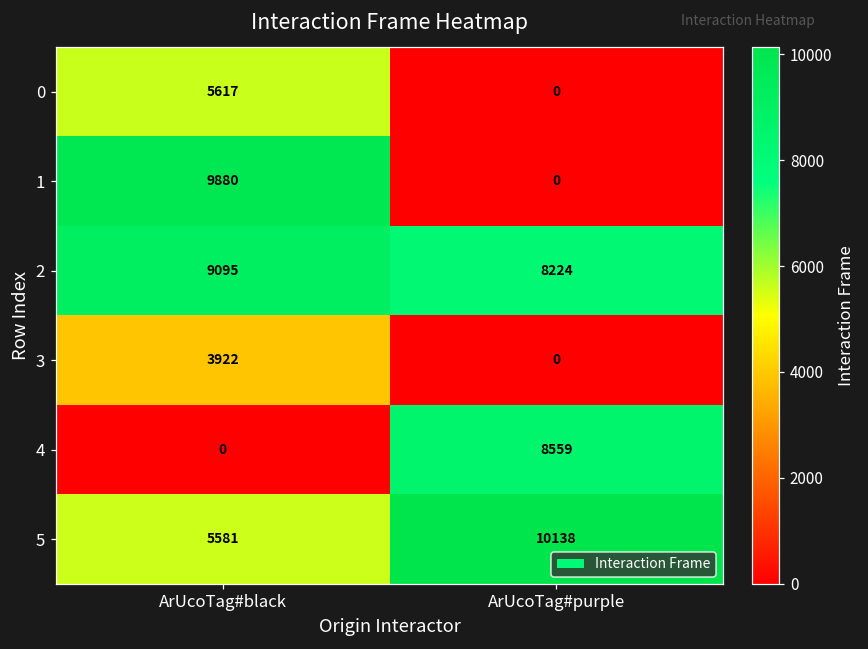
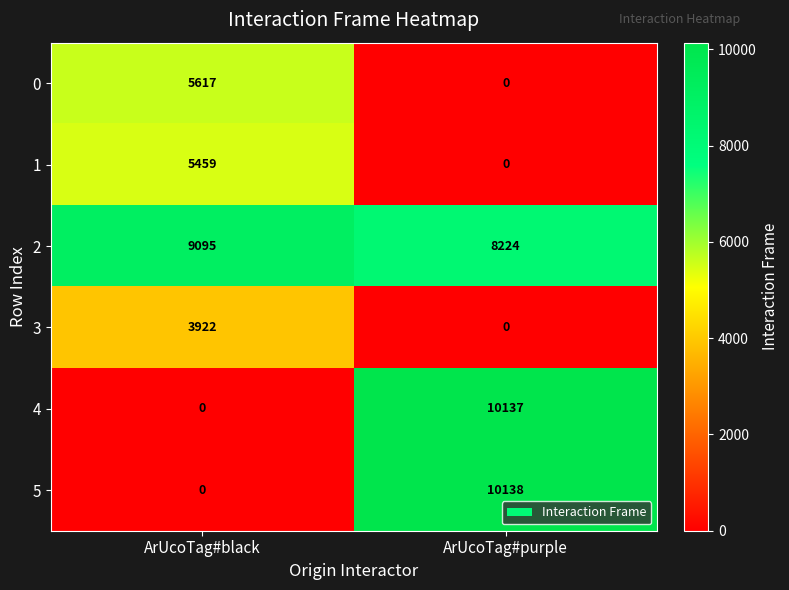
1, ArUcoTag#black: 9880 -> 5459
4, ArUcoTag#purple: 8559 -> 10137
5, ArUcoTag#black: 5581 -> 0
